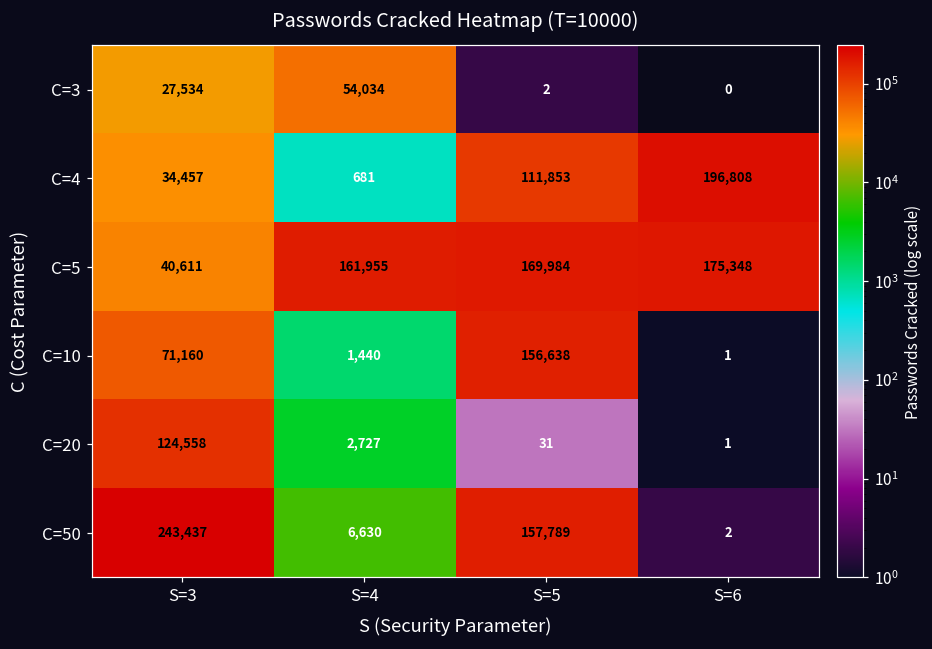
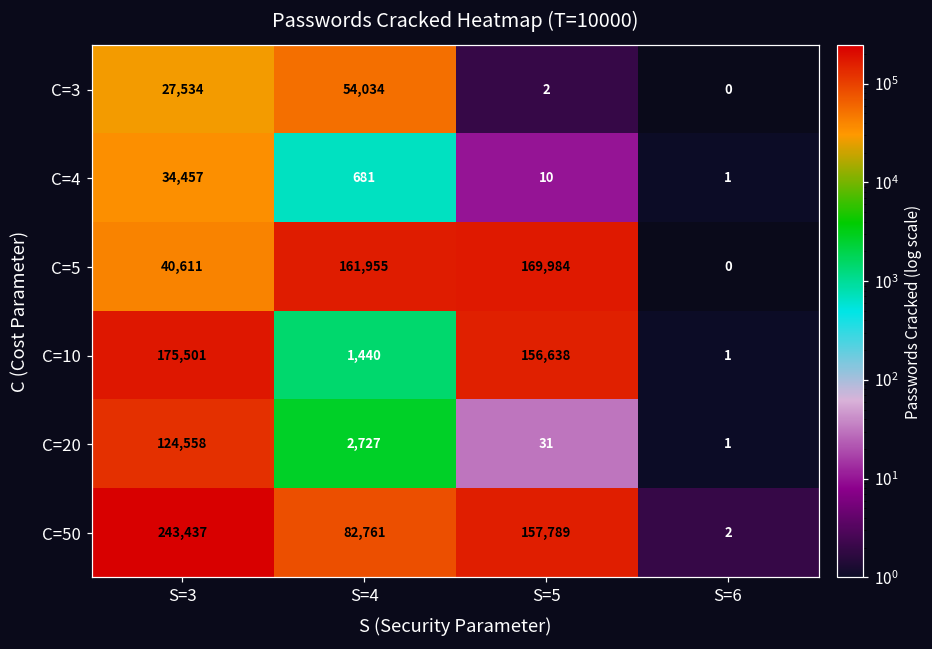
C=4, S=5: 111,853 -> 10
C=4, S=6: 196,808 -> 1
C=5, S=6: 175,348 -> 0
C=10, S=3: 71,160 -> 175,501
C=50, S=4: 6,630 -> 82,761
